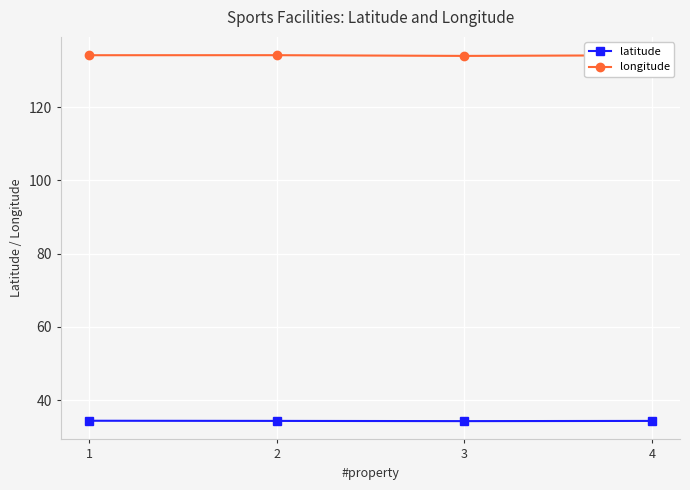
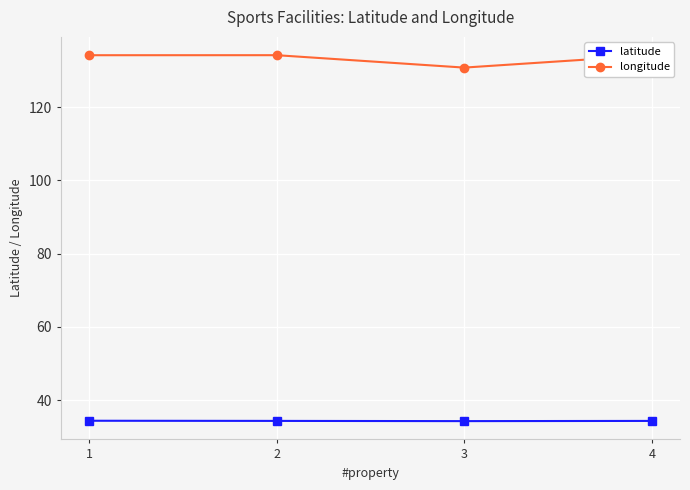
longitude, 3: 134 -> 131
